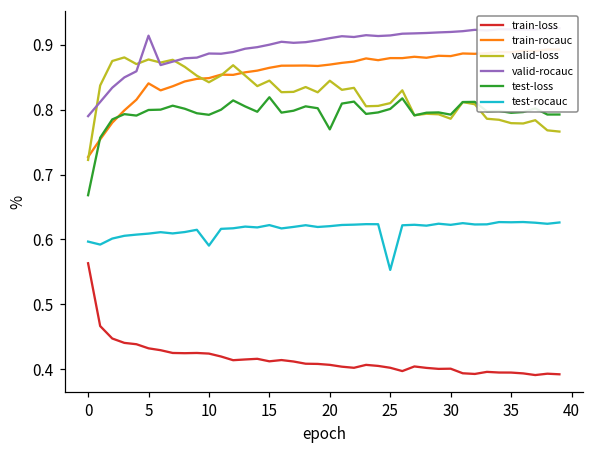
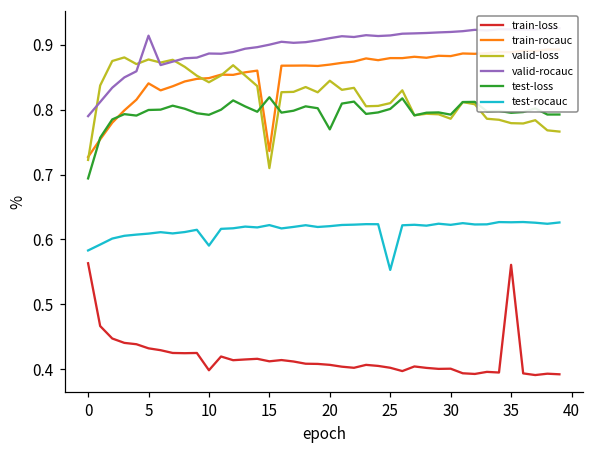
test-loss, 0: 0.67 -> 0.69
test-rocauc, 0: 0.60 -> 0.58
train-loss, 10: 0.42 -> 0.40
train-rocauc, 15: 0.86 -> 0.74
valid-loss, 15: 0.84 -> 0.71
train-loss, 35: 0.39 -> 0.56
